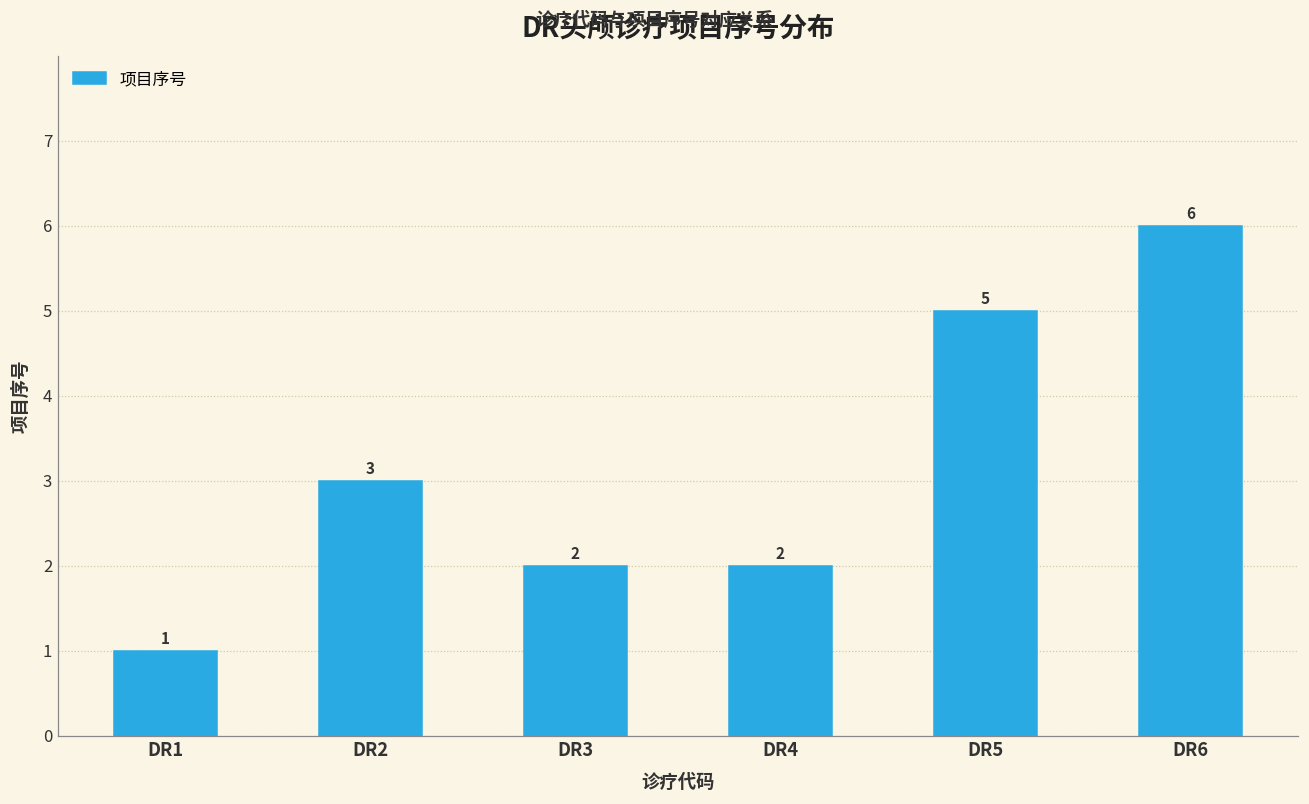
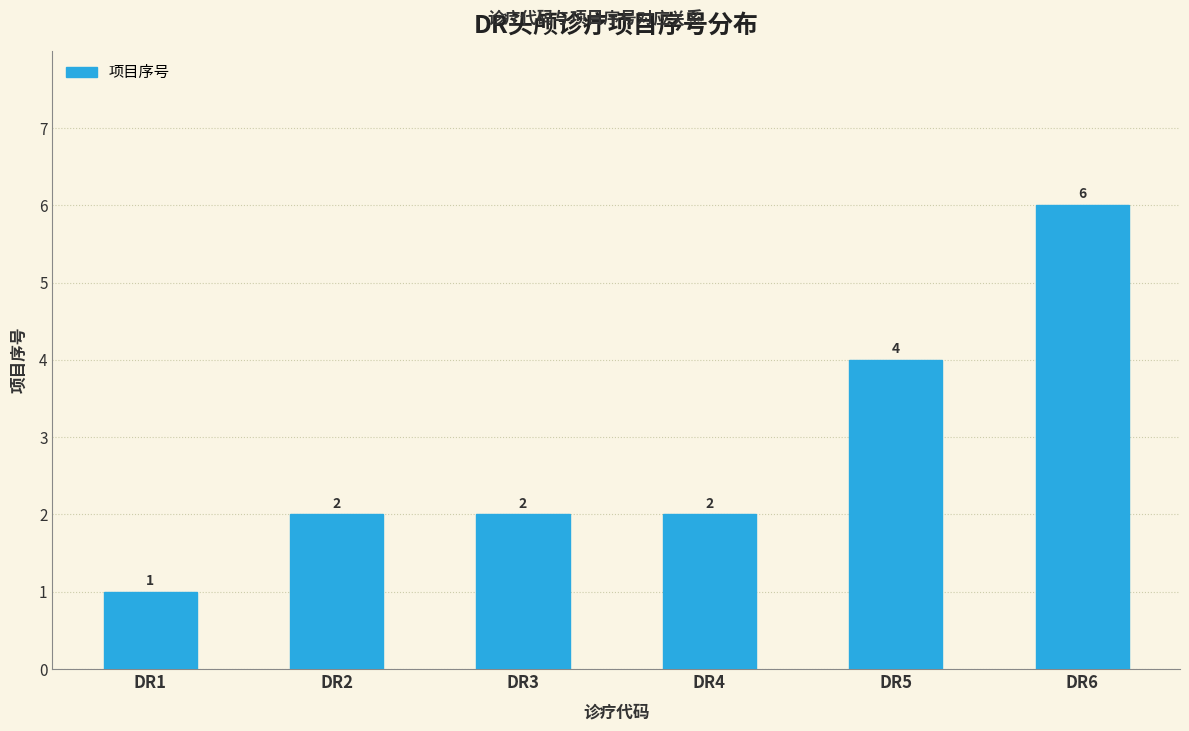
DR2: 3 -> 2
DR5: 5 -> 4
